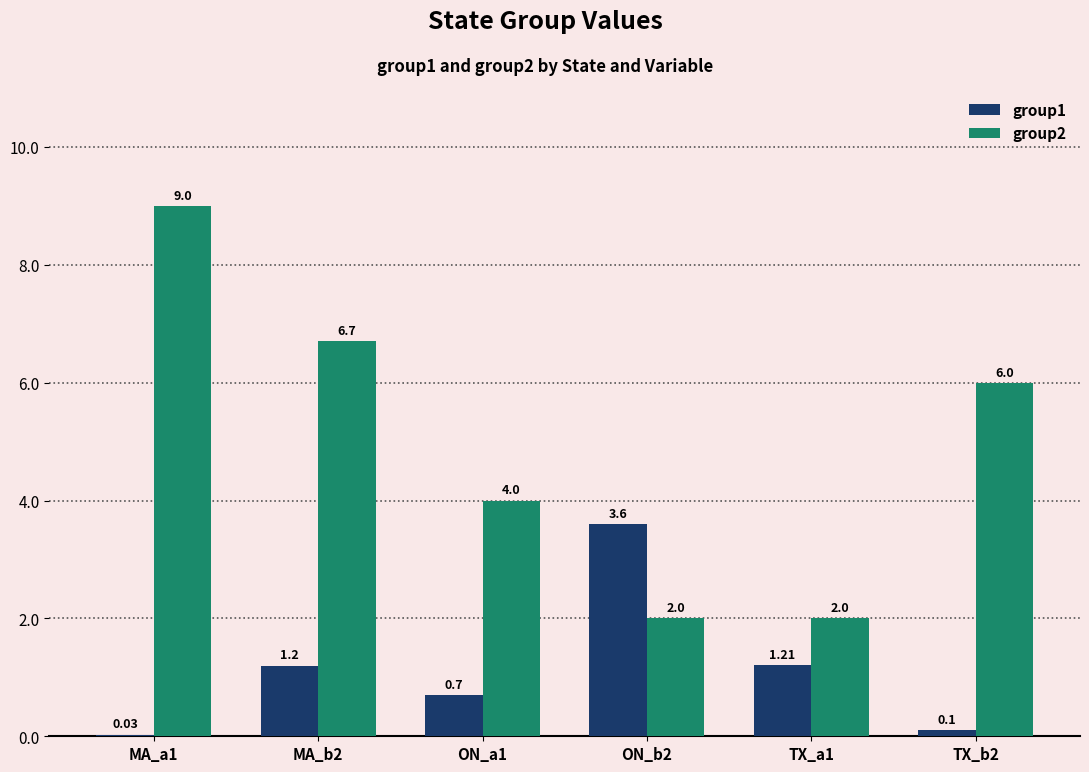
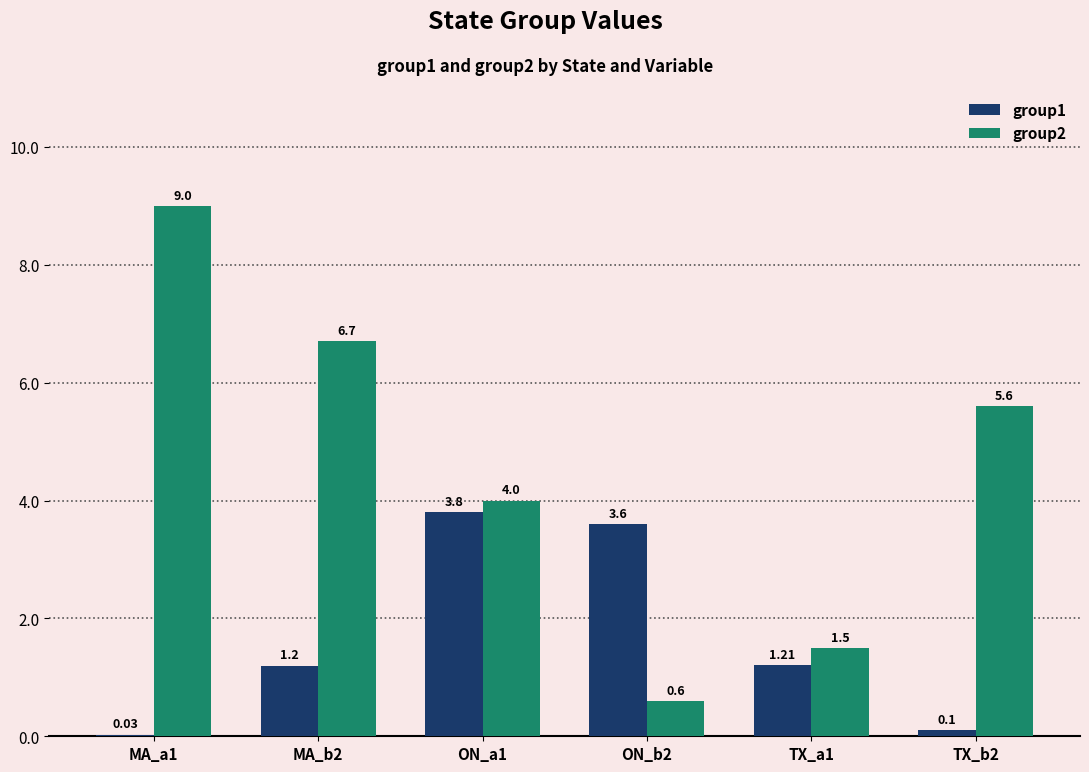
group1, ON_a1: 0.7 -> 3.8
group2, ON_b2: 2.0 -> 0.6
group2, TX_a1: 2.0 -> 1.5
group2, TX_b2: 6.0 -> 5.6
